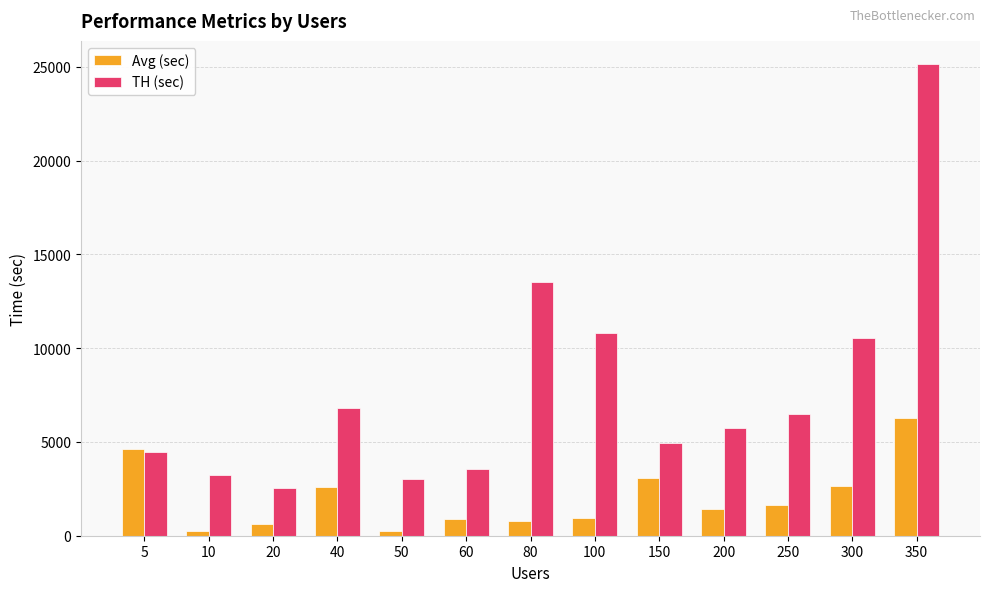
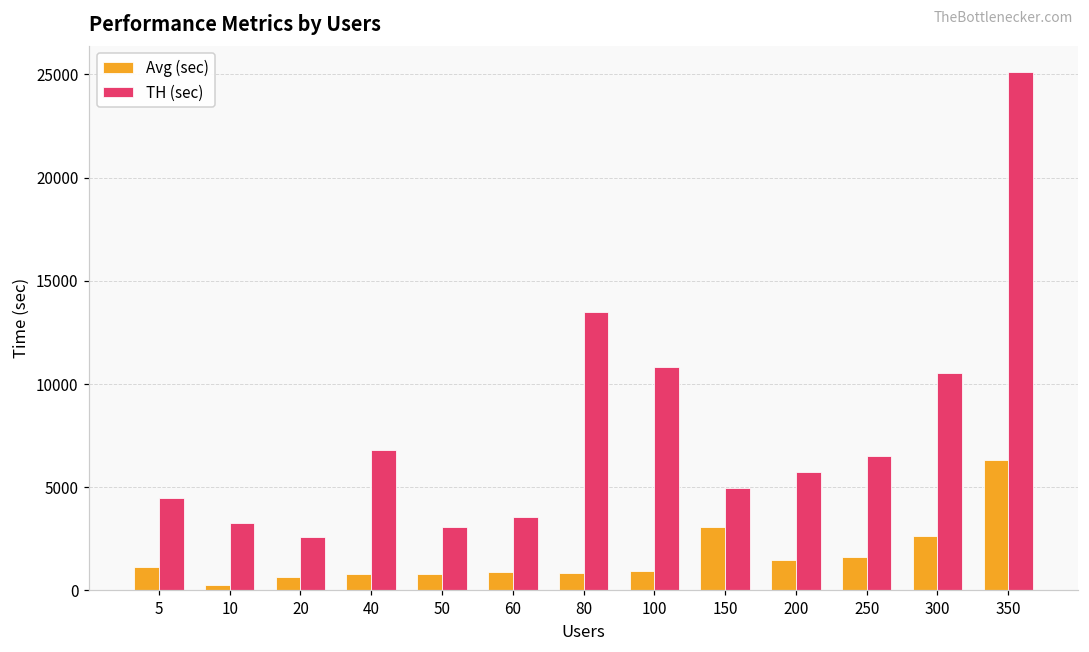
Avg (sec), 5: 4600 -> 1100
Avg (sec), 40: 2600 -> 800
Avg (sec), 50: 300 -> 800
